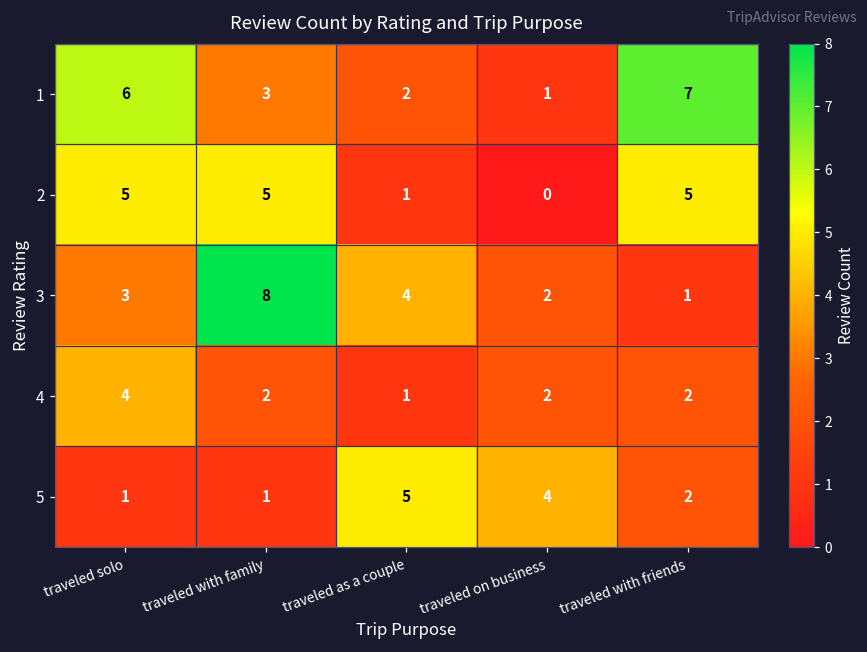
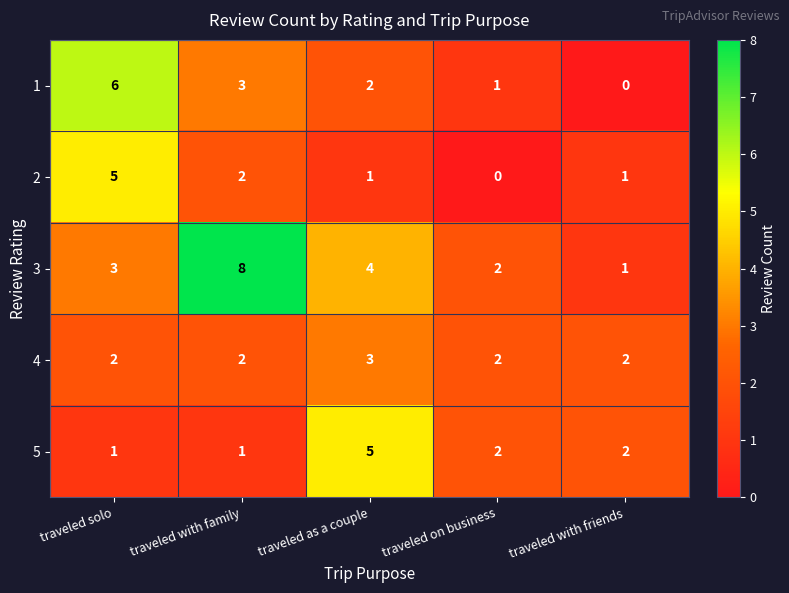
1, traveled with friends: 7 -> 0
2, traveled with family: 5 -> 2
2, traveled with friends: 5 -> 1
4, traveled solo: 4 -> 2
4, traveled as a couple: 1 -> 3
5, traveled on business: 4 -> 2
